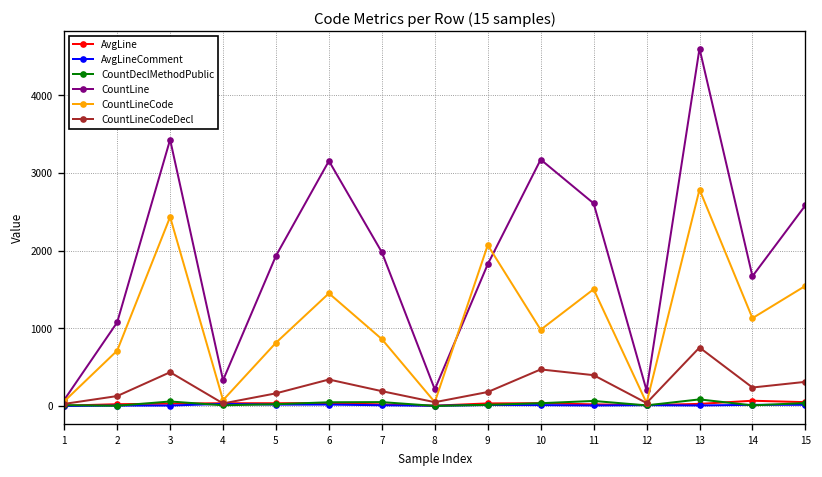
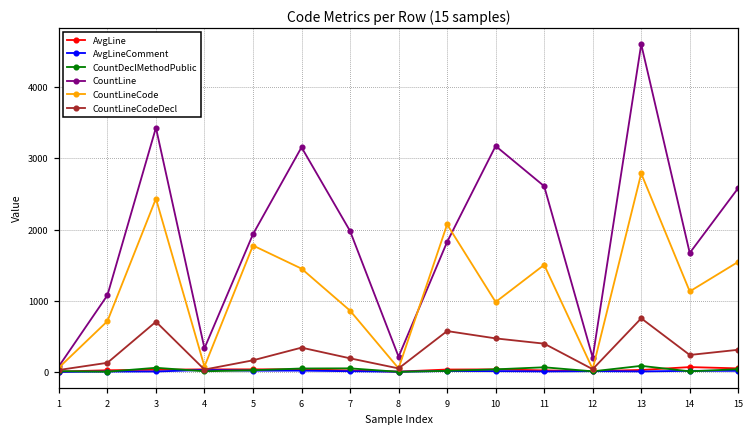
CountLineCodeDecl, 3: 400 -> 700
CountLineCode, 5: 800 -> 1800
CountLineCodeDecl, 9: 200 -> 600
